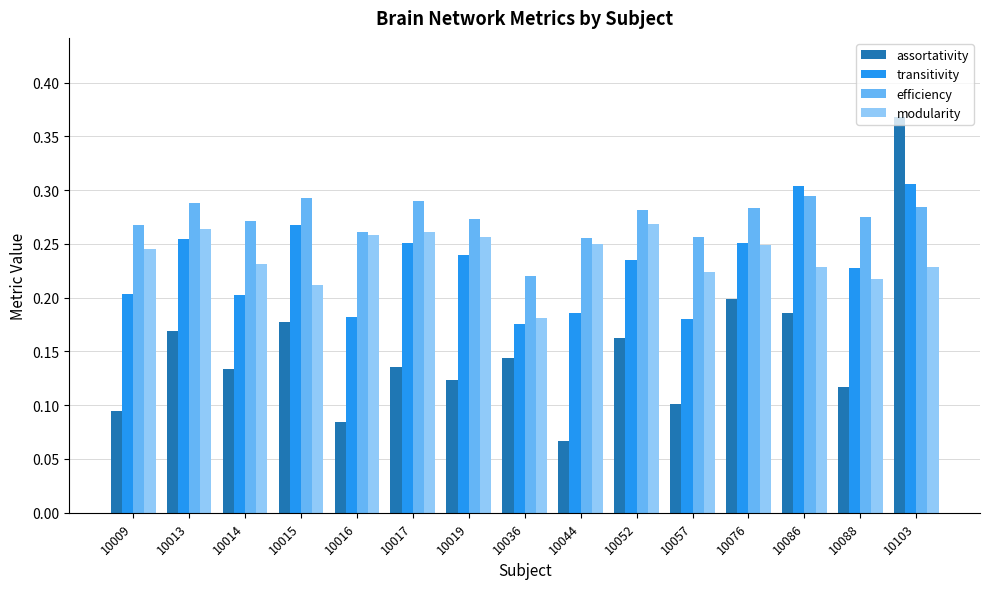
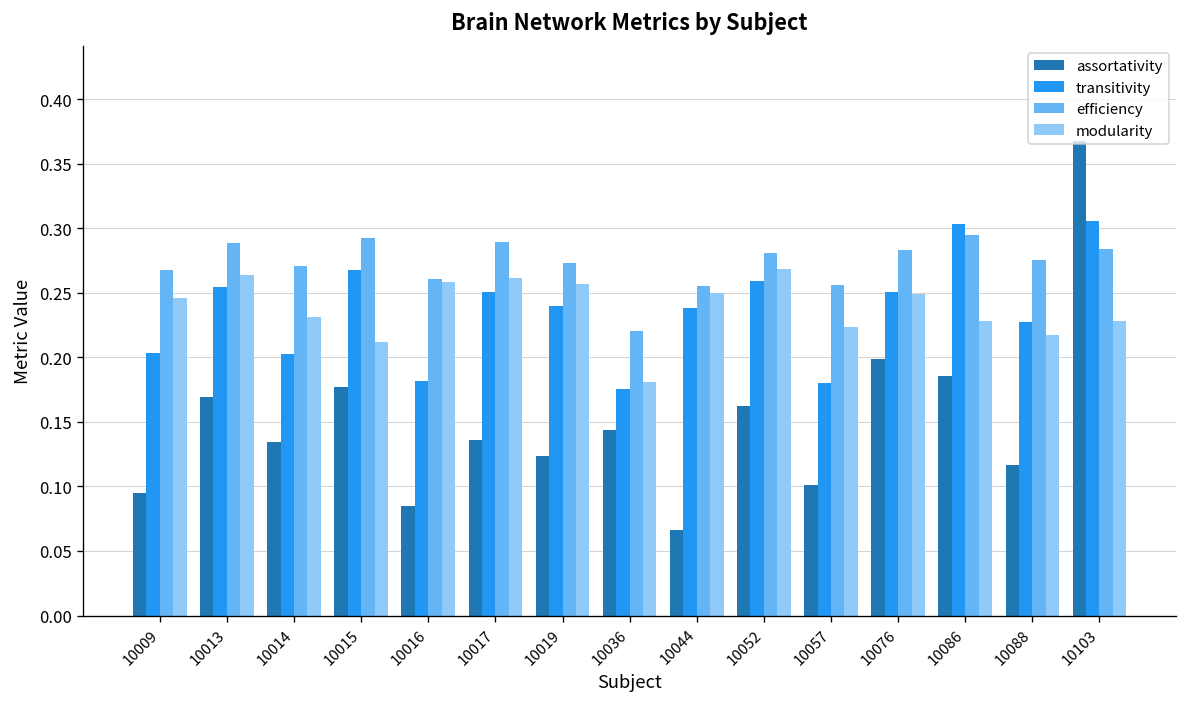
transitivity, 10044: 0.186 -> 0.239
transitivity, 10052: 0.235 -> 0.259
